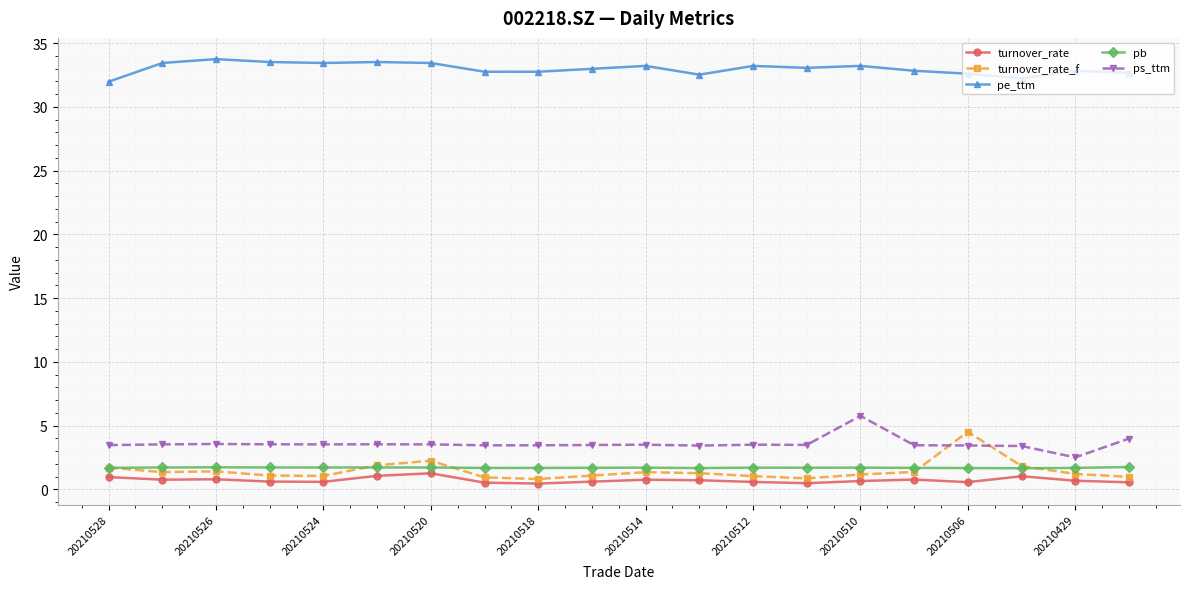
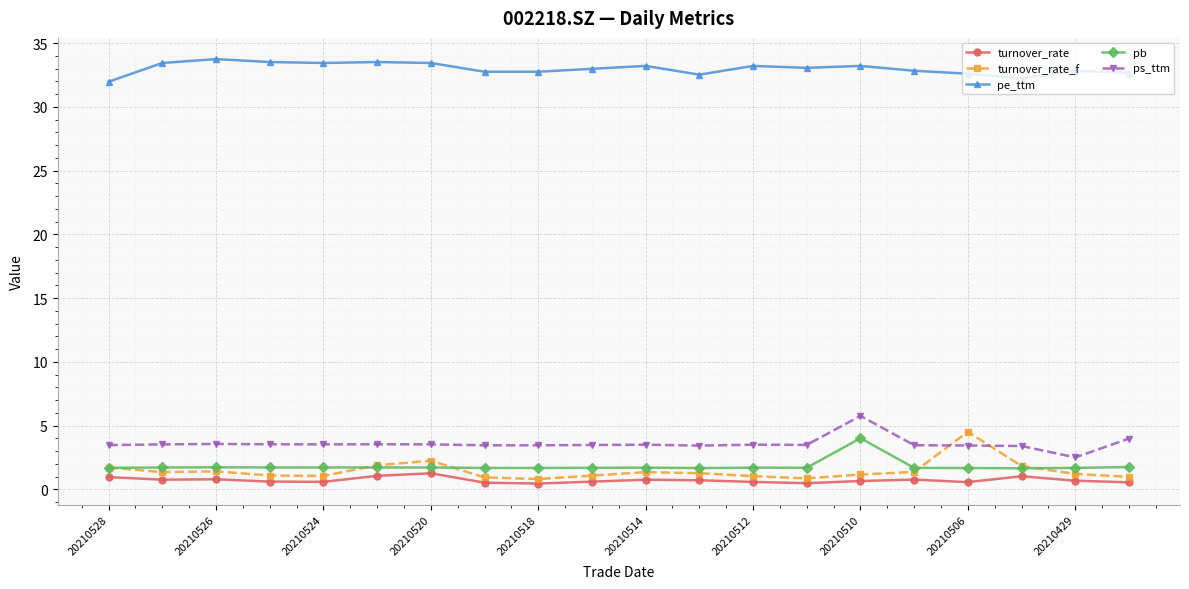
pb, 20210510: 1.7 -> 4.0
